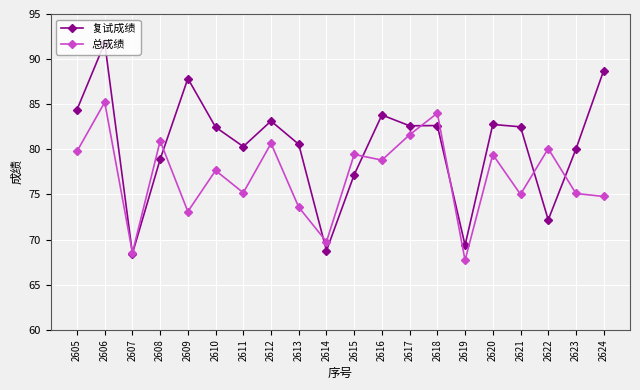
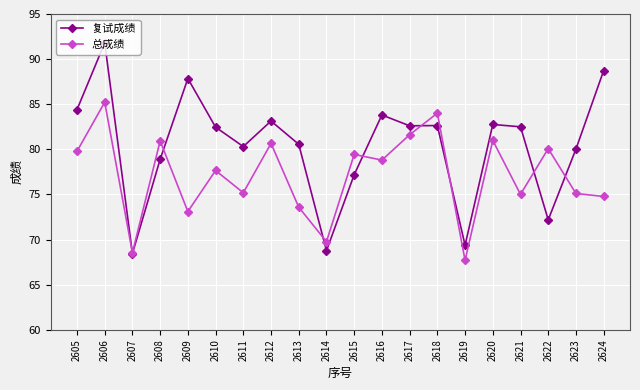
总成绩, 2620: 79 -> 81
